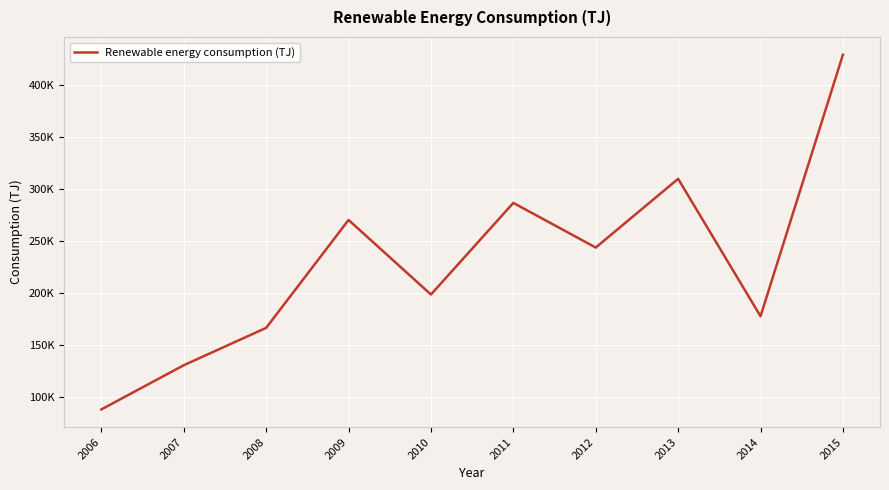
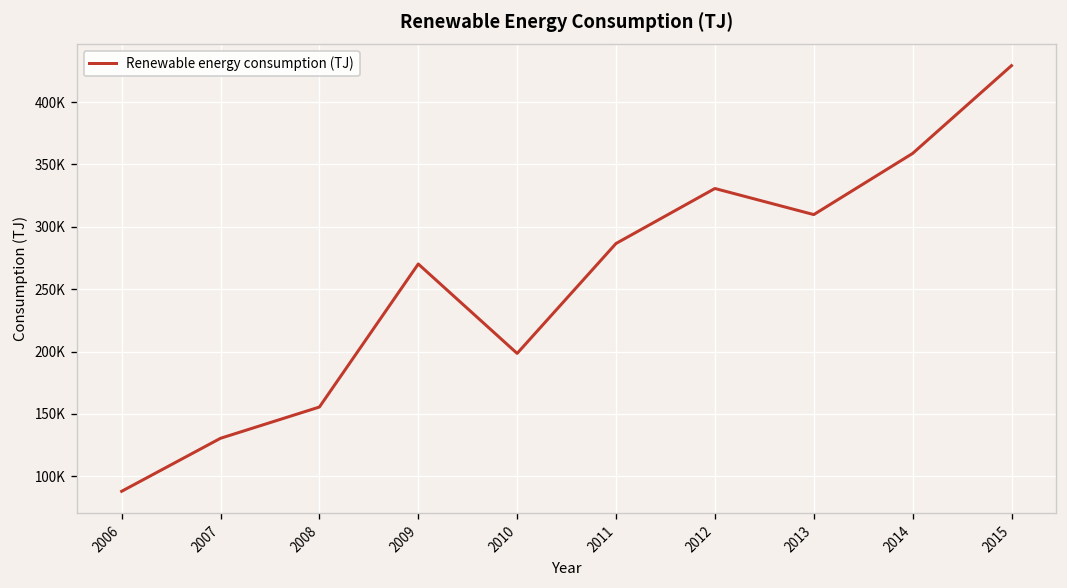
2008: 166000 -> 155000
2012: 244000 -> 331000
2014: 178000 -> 359000
